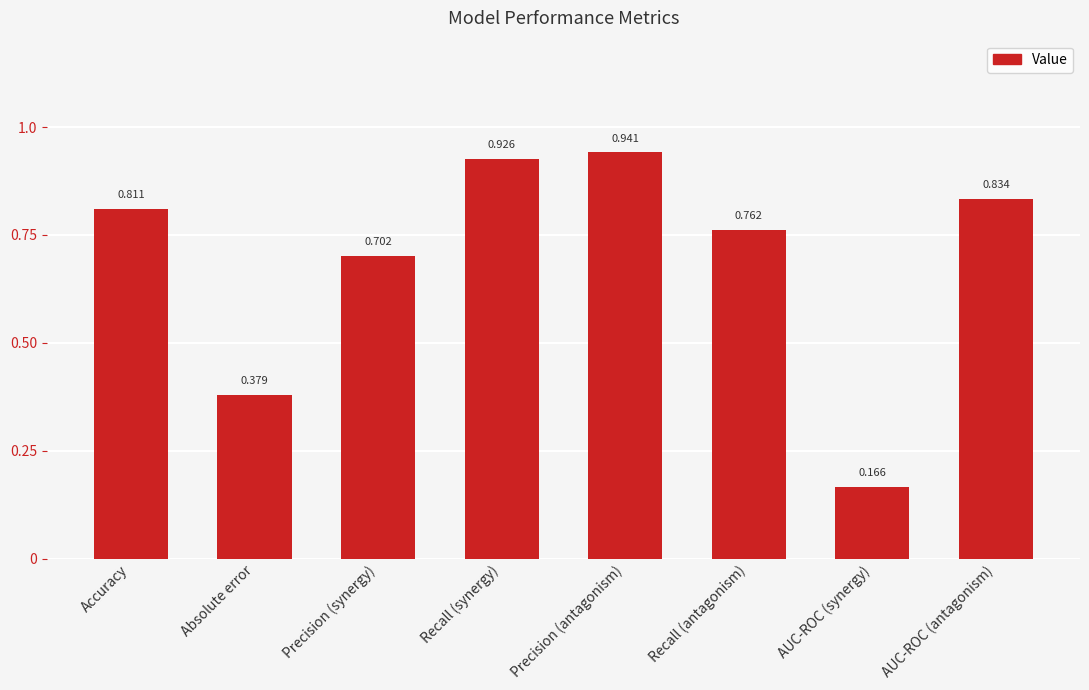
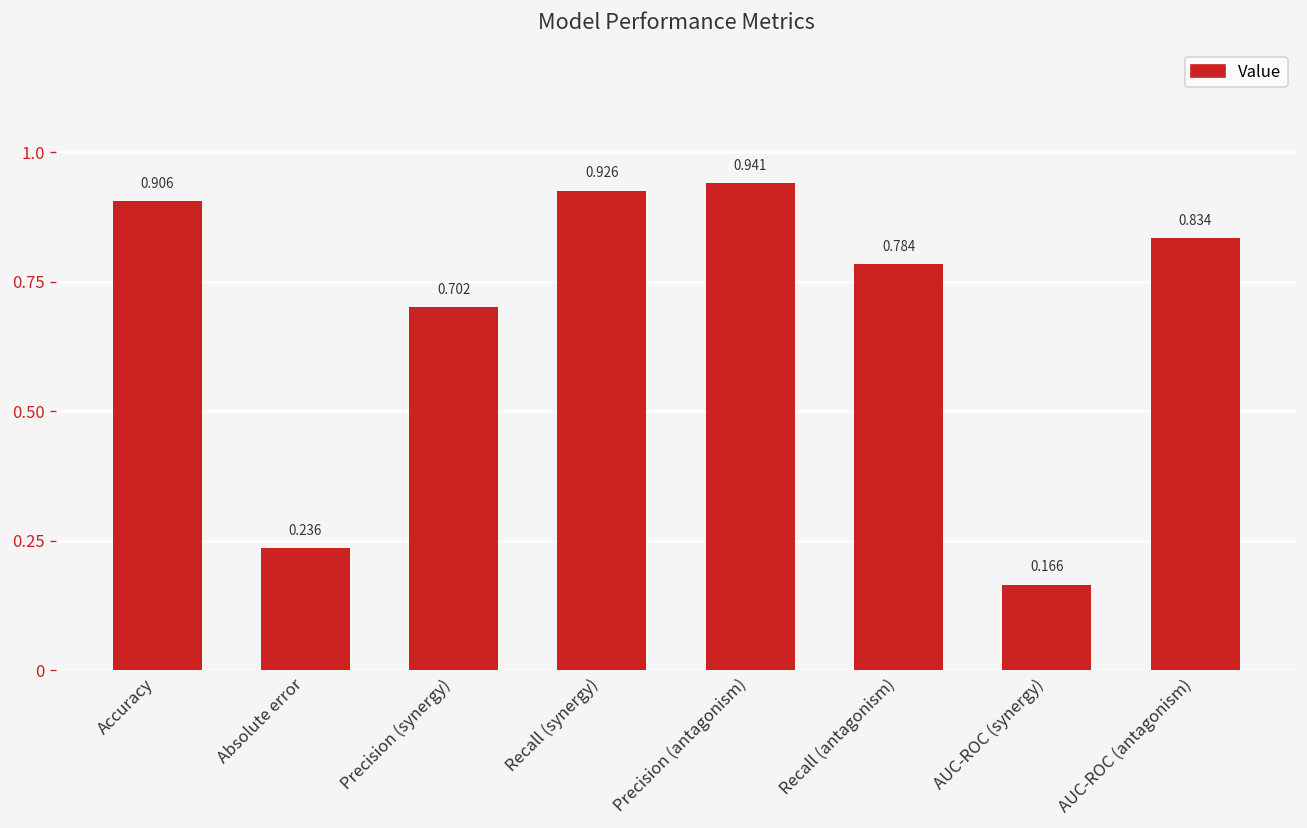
Accuracy: 0.811 -> 0.906
Absolute error: 0.379 -> 0.236
Recall (antagonism): 0.762 -> 0.784
